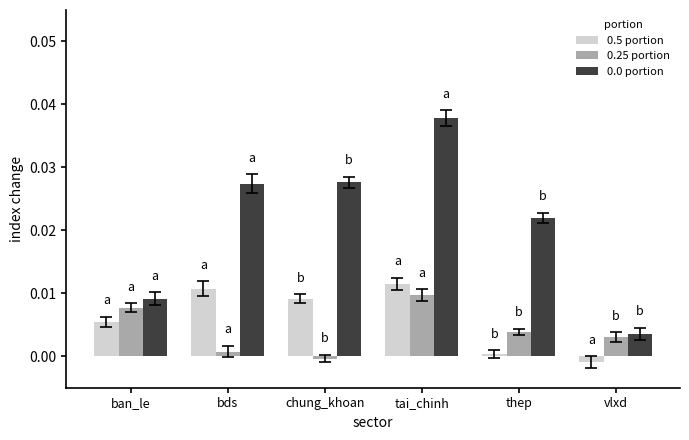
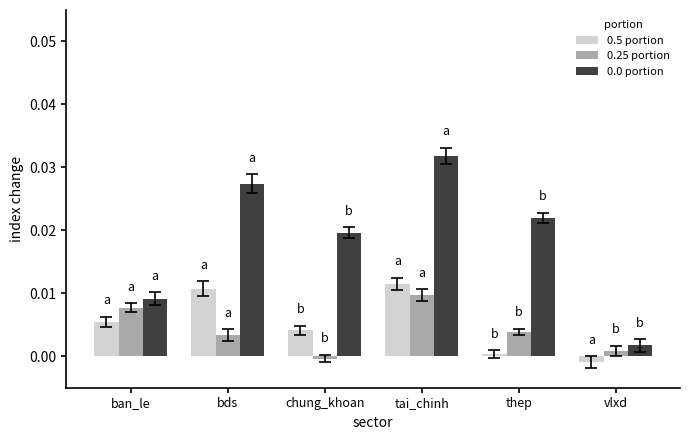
0.25 portion, bds: 0.001 -> 0.003
0.5 portion, chung_khoan: 0.009 -> 0.004
0.0 portion, chung_khoan: 0.028 -> 0.020
0.0 portion, tai_chinh: 0.038 -> 0.032
0.25 portion, vlxd: 0.003 -> 0.001
0.0 portion, vlxd: 0.004 -> 0.002
